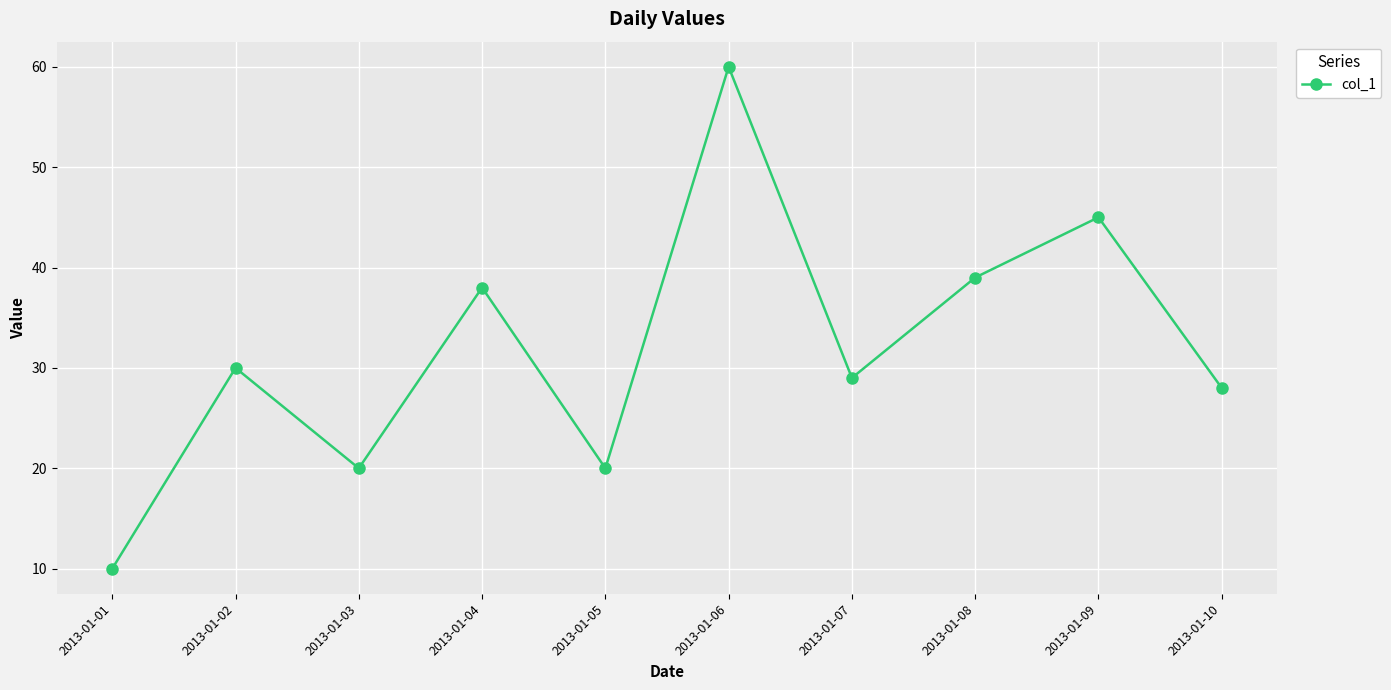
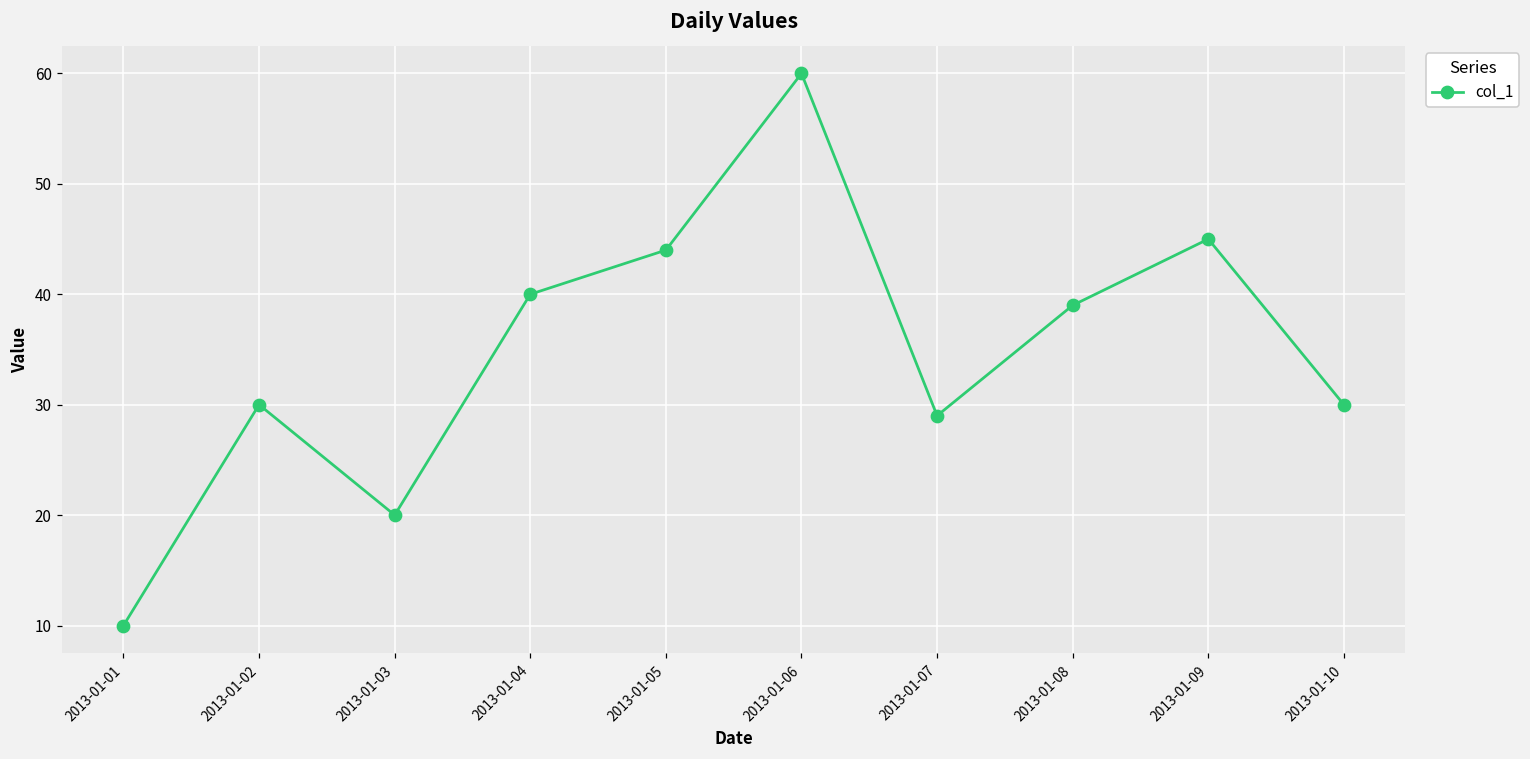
2013-01-04: 38 -> 40
2013-01-05: 20 -> 44
2013-01-10: 28 -> 30
